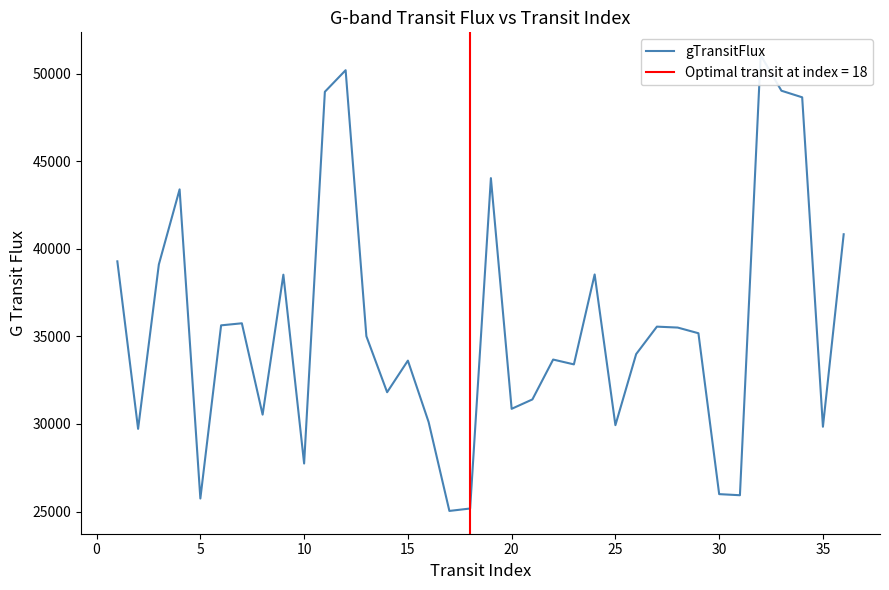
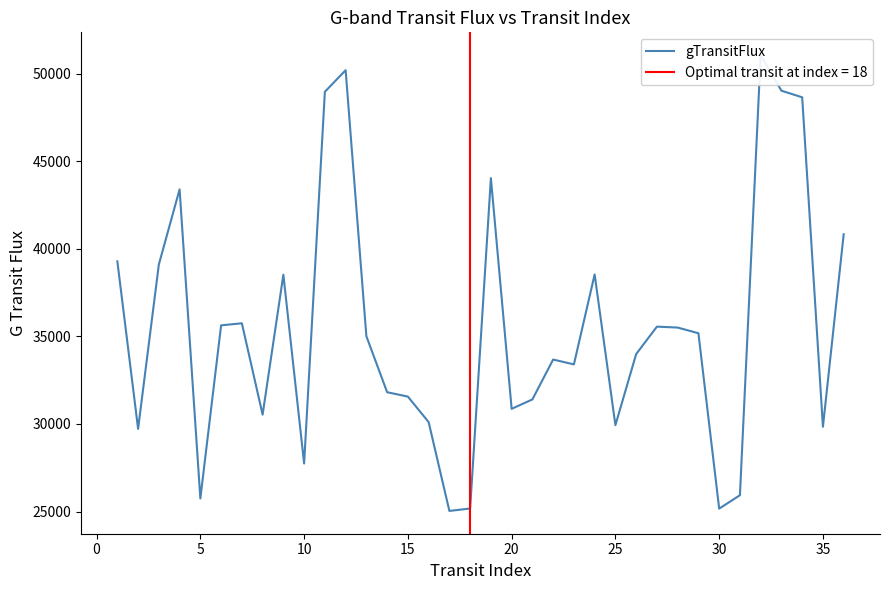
15: 33600 -> 31600
30: 26000 -> 25200
